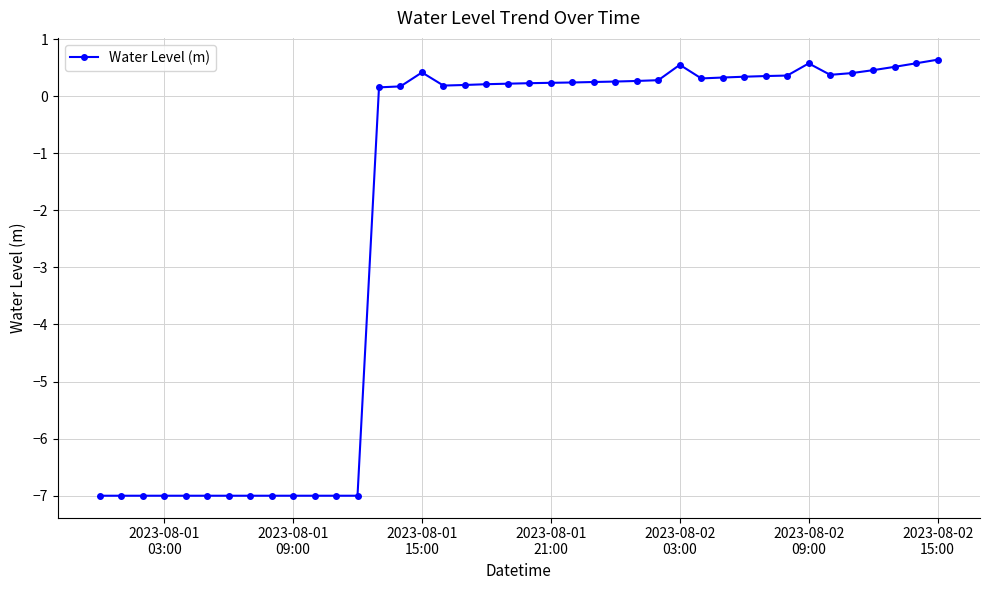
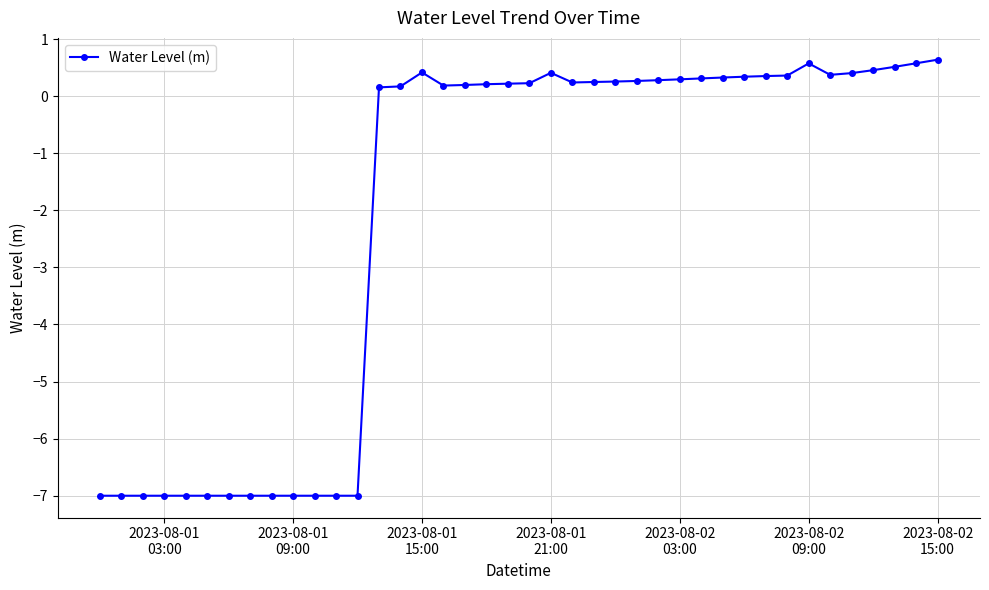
2023-08-01 21:00: 0.2 -> 0.4
2023-08-02 03:00: 0.5 -> 0.3
